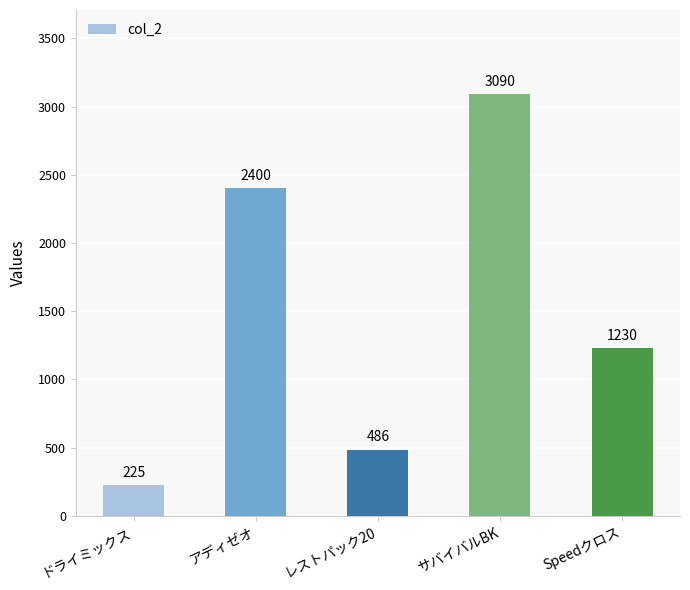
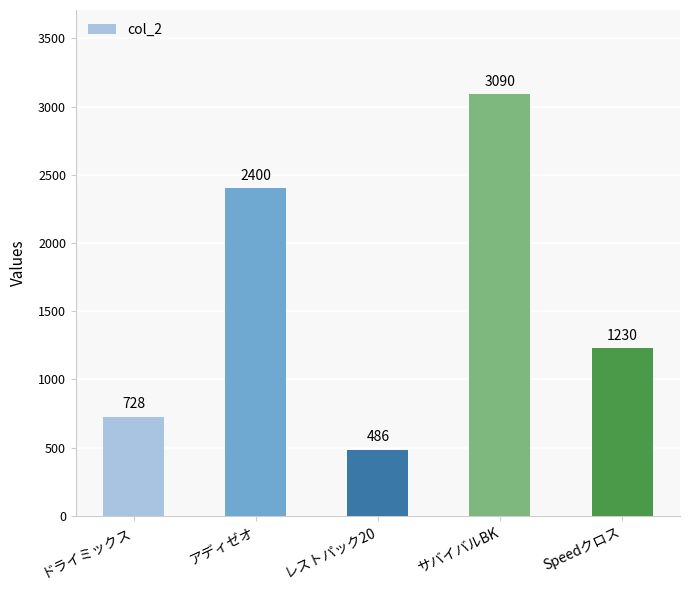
ドライミックス: 225 -> 728
